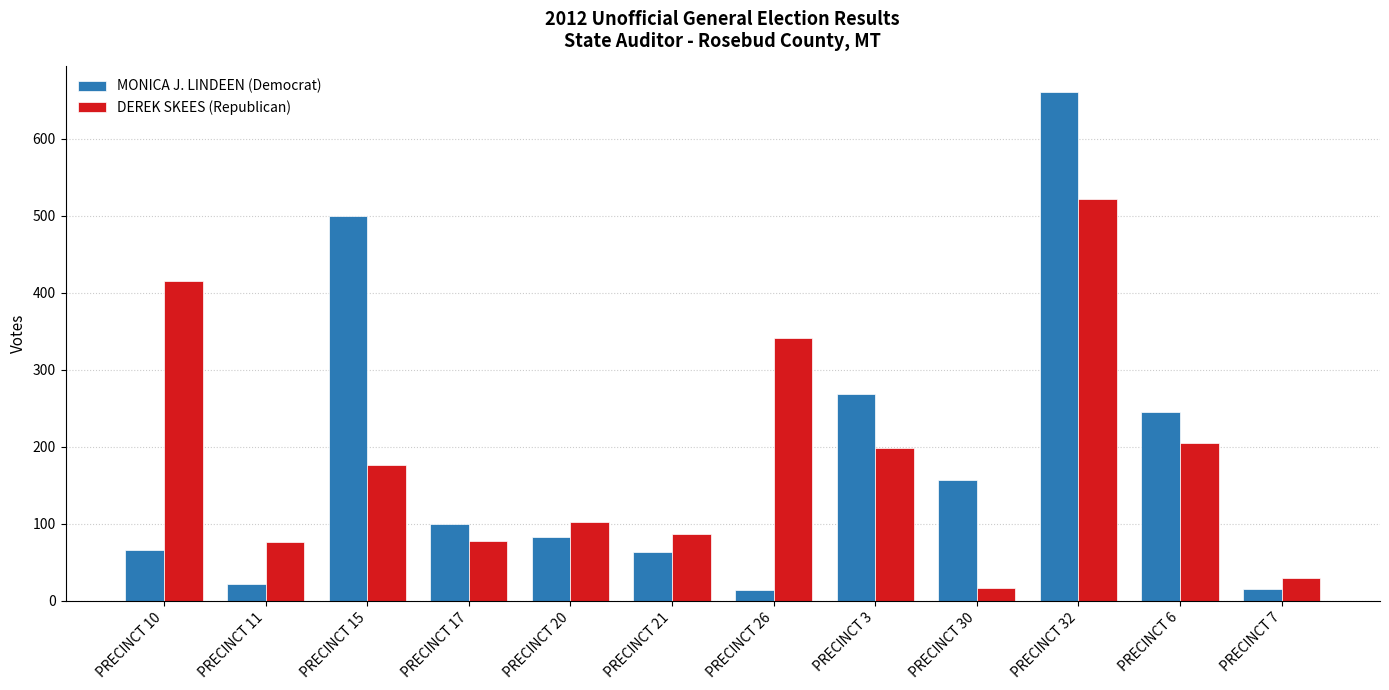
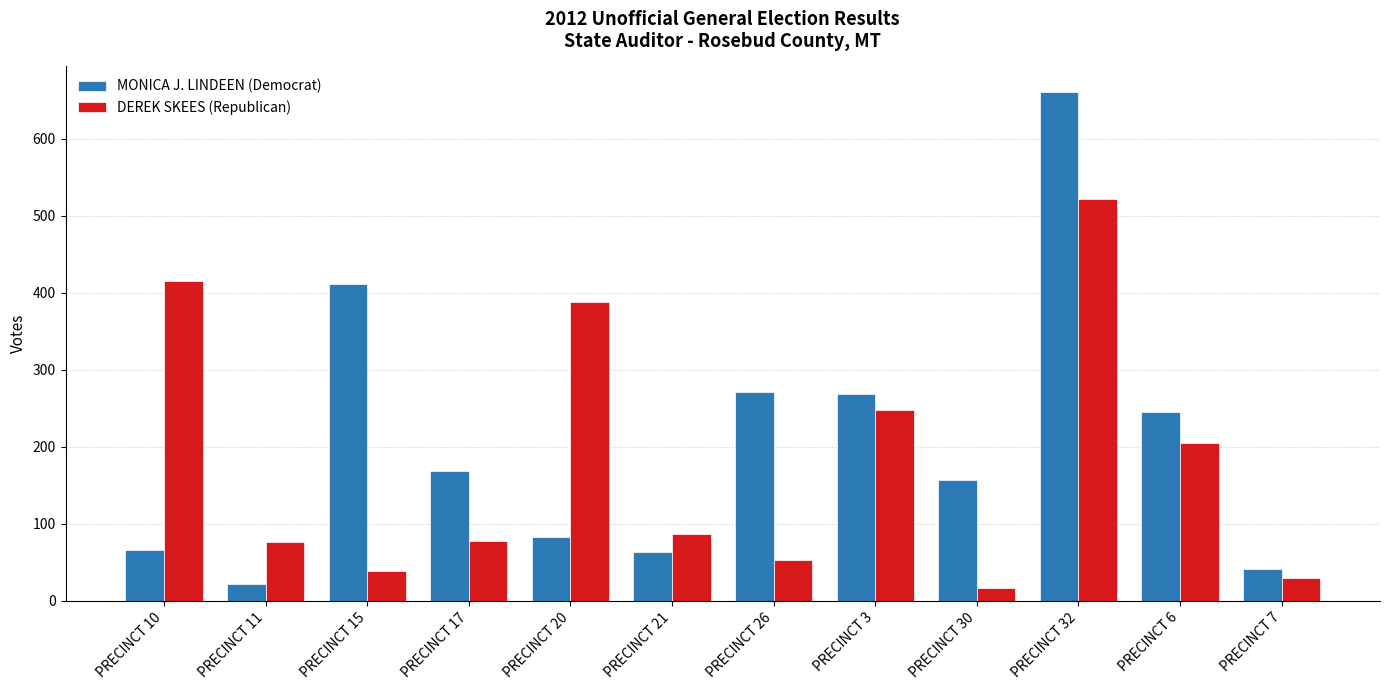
MONICA J. LINDEEN (Democrat), PRECINCT 15: 500 -> 410
DEREK SKEES (Republican), PRECINCT 15: 180 -> 40
MONICA J. LINDEEN (Democrat), PRECINCT 17: 100 -> 170
DEREK SKEES (Republican), PRECINCT 20: 100 -> 390
MONICA J. LINDEEN (Democrat), PRECINCT 26: 10 -> 270
DEREK SKEES (Republican), PRECINCT 26: 340 -> 50
DEREK SKEES (Republican), PRECINCT 3: 200 -> 250
MONICA J. LINDEEN (Democrat), PRECINCT 7: 20 -> 40
